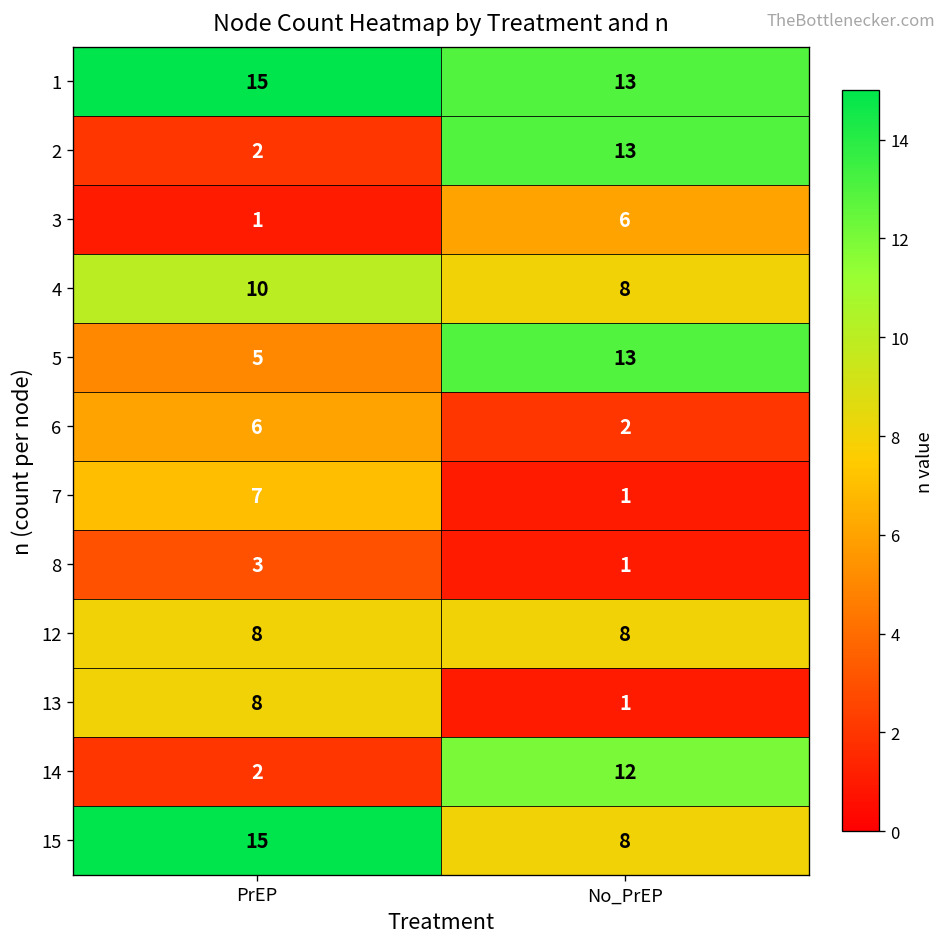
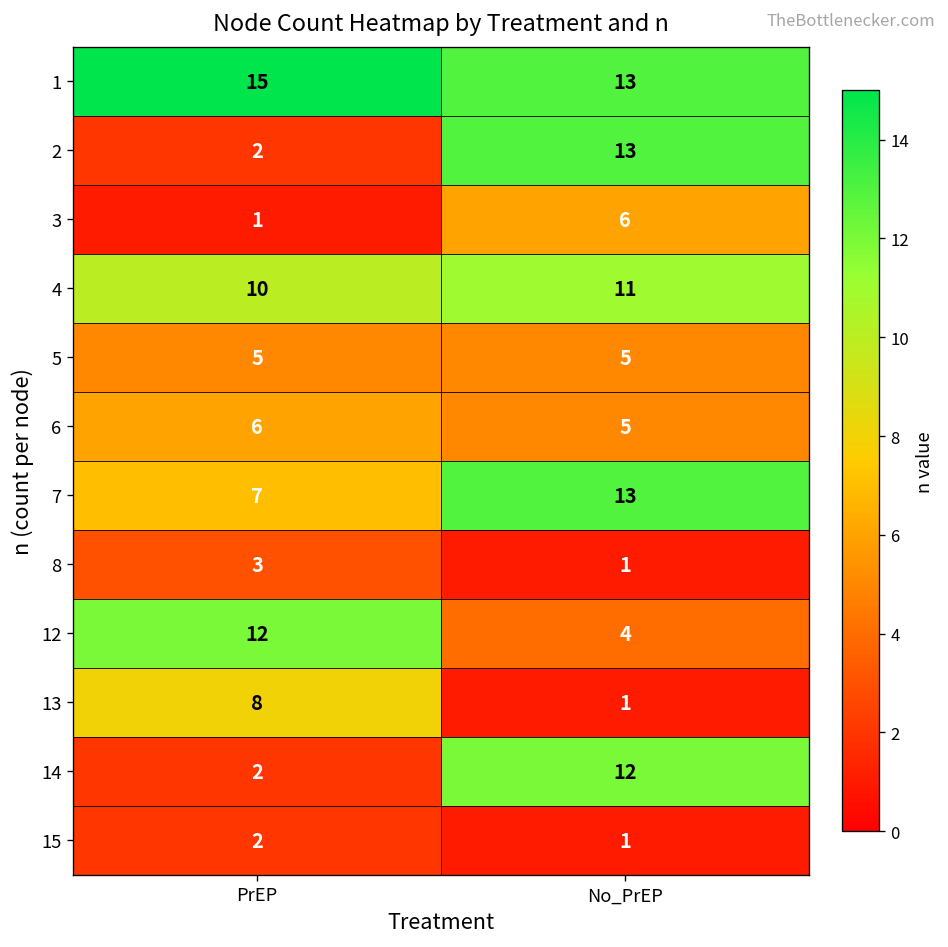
4, No_PrEP: 8 -> 11
5, No_PrEP: 13 -> 5
6, No_PrEP: 2 -> 5
7, No_PrEP: 1 -> 13
12, PrEP: 8 -> 12
12, No_PrEP: 8 -> 4
15, PrEP: 15 -> 2
15, No_PrEP: 8 -> 1
